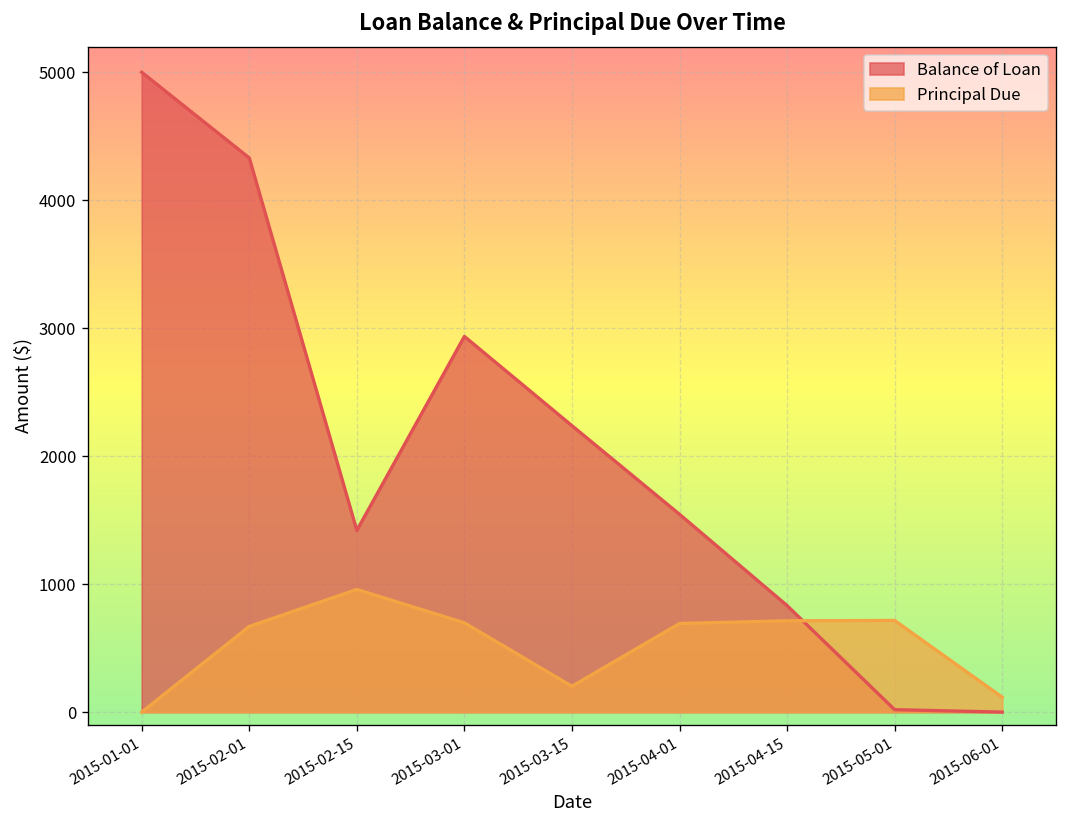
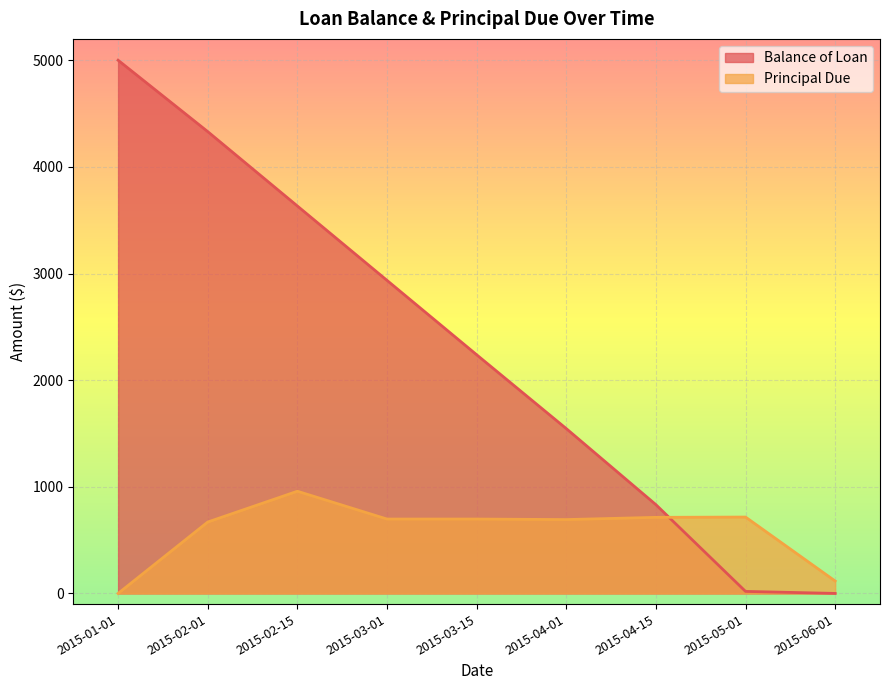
Balance of Loan, 2015-02-15: 1420 -> 3630
Principal Due, 2015-03-15: 200 -> 700
